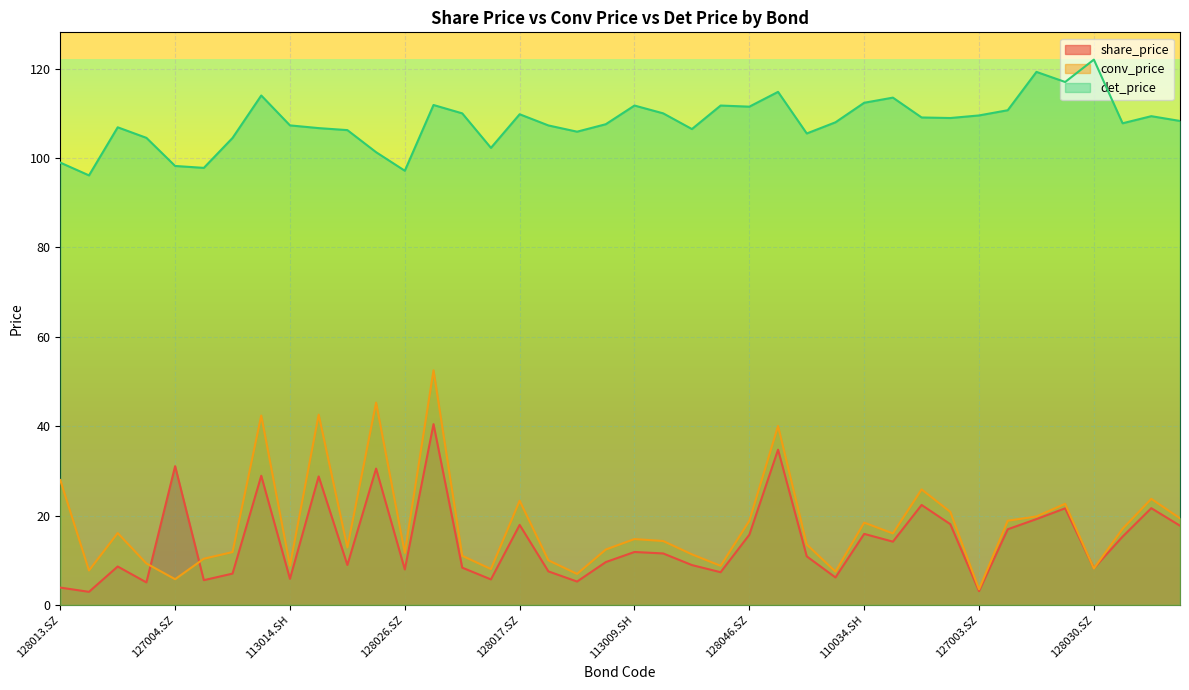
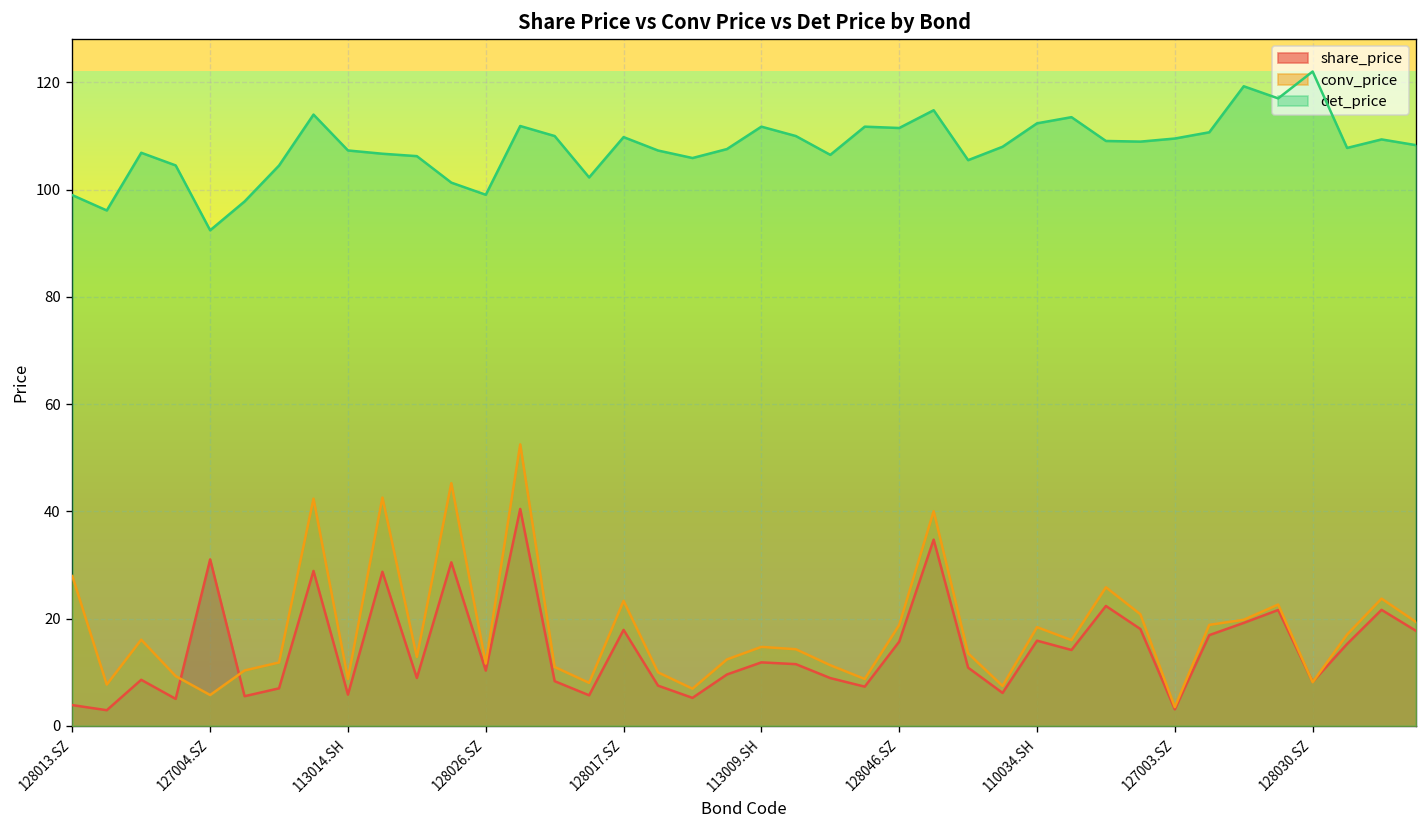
det_price, 127004.SZ: 98 -> 92
share_price, 128026.SZ: 8 -> 10
det_price, 128026.SZ: 97 -> 99
